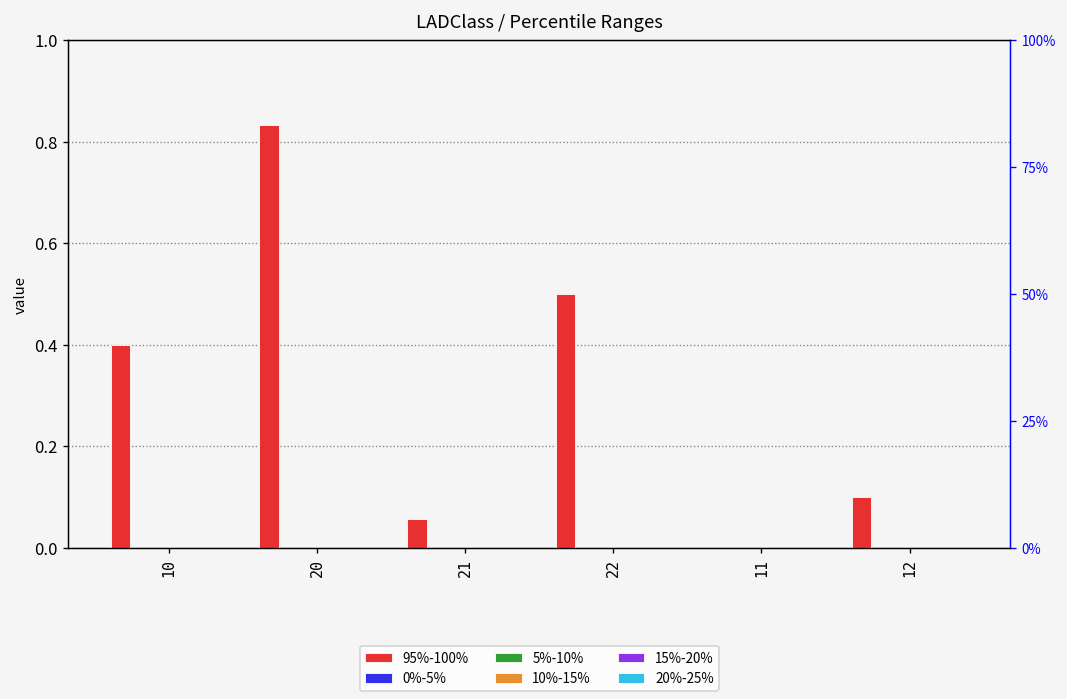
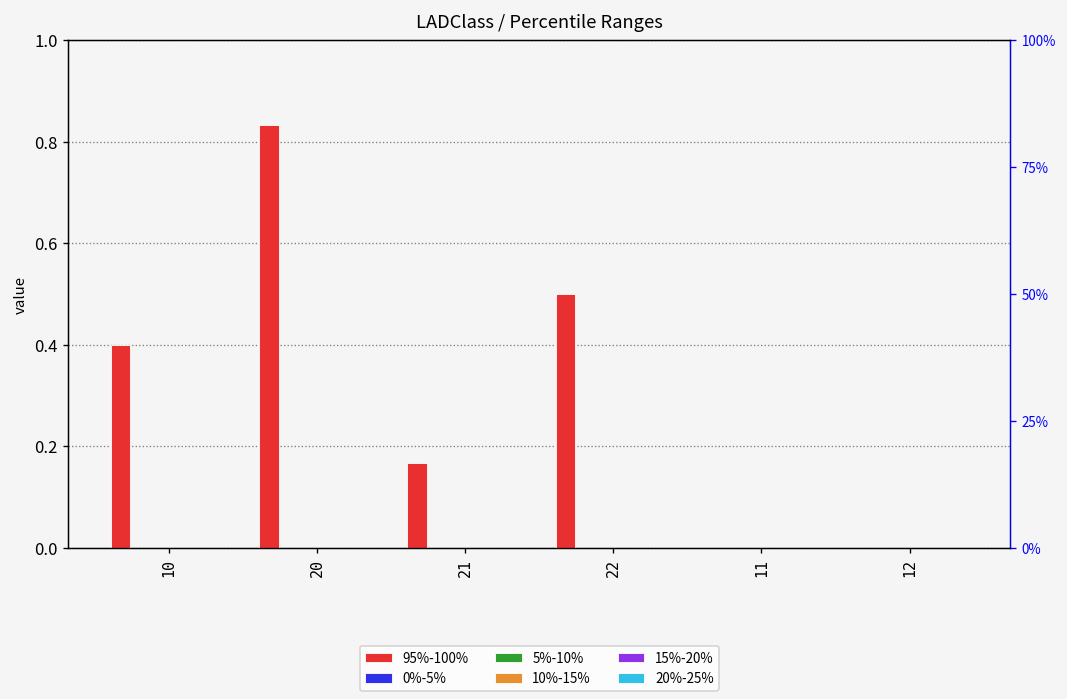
95%-100%, 21: 0.06 -> 0.17
95%-100%, 12: 0.1 -> 0.0
